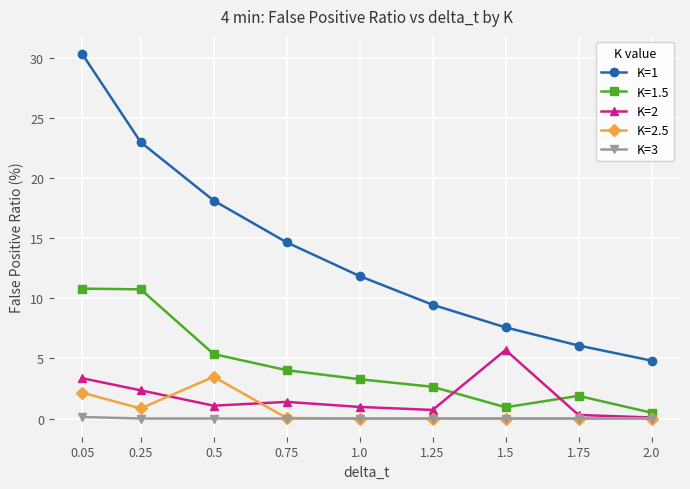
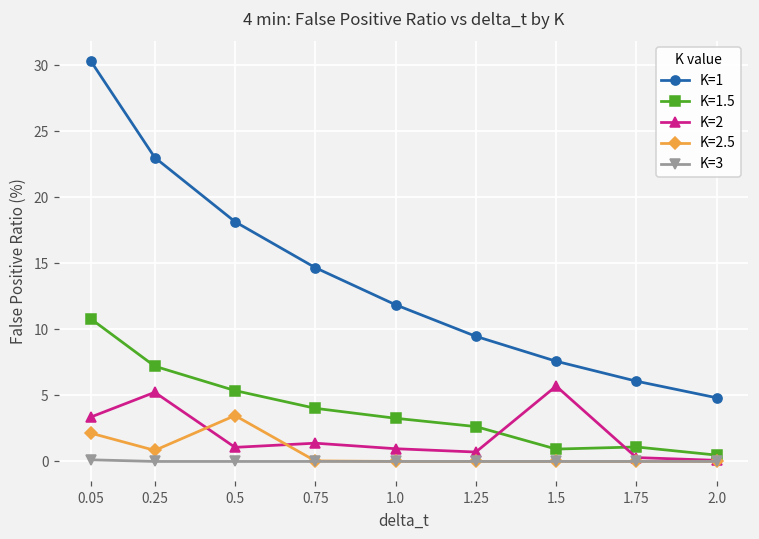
K=1.5, 0.25: 10.8 -> 7.2
K=2, 0.25: 2.3 -> 5.2
K=1.5, 1.75: 1.9 -> 1.1
